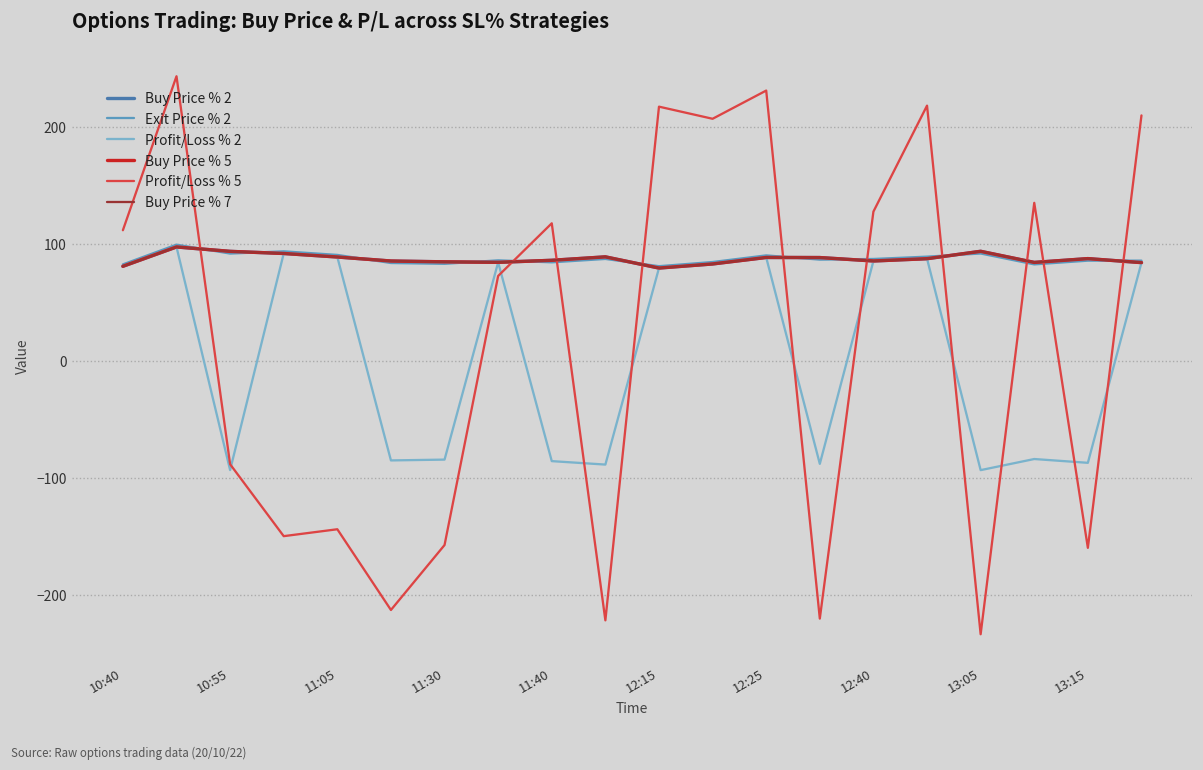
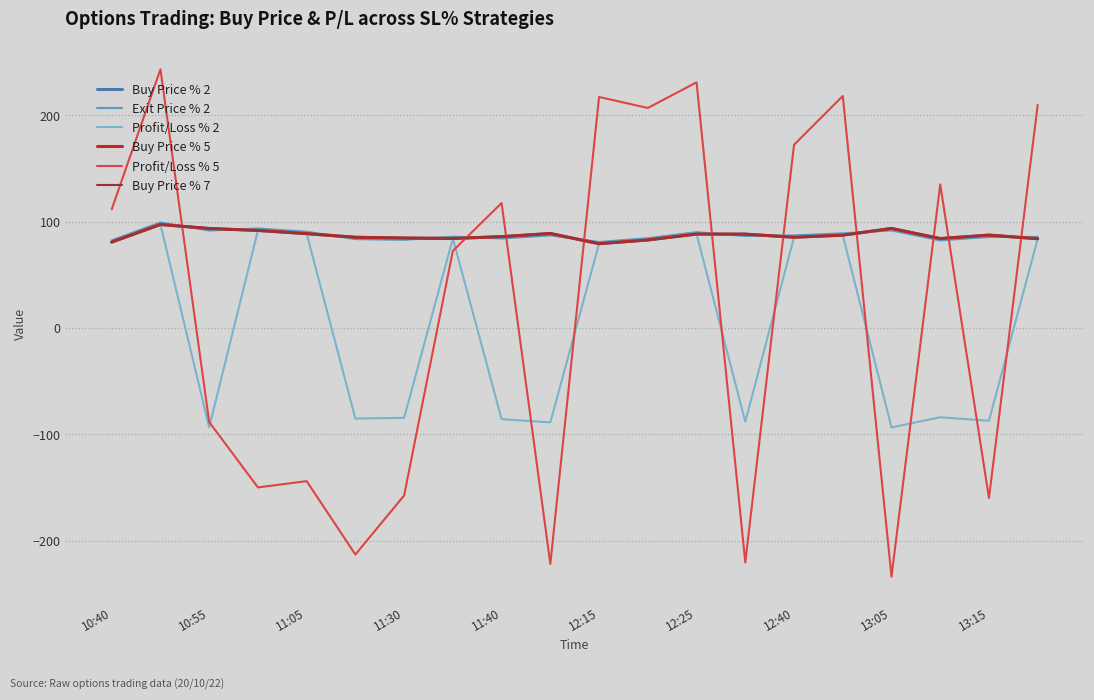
Profit/Loss % 5, 12:40: 128 -> 172
